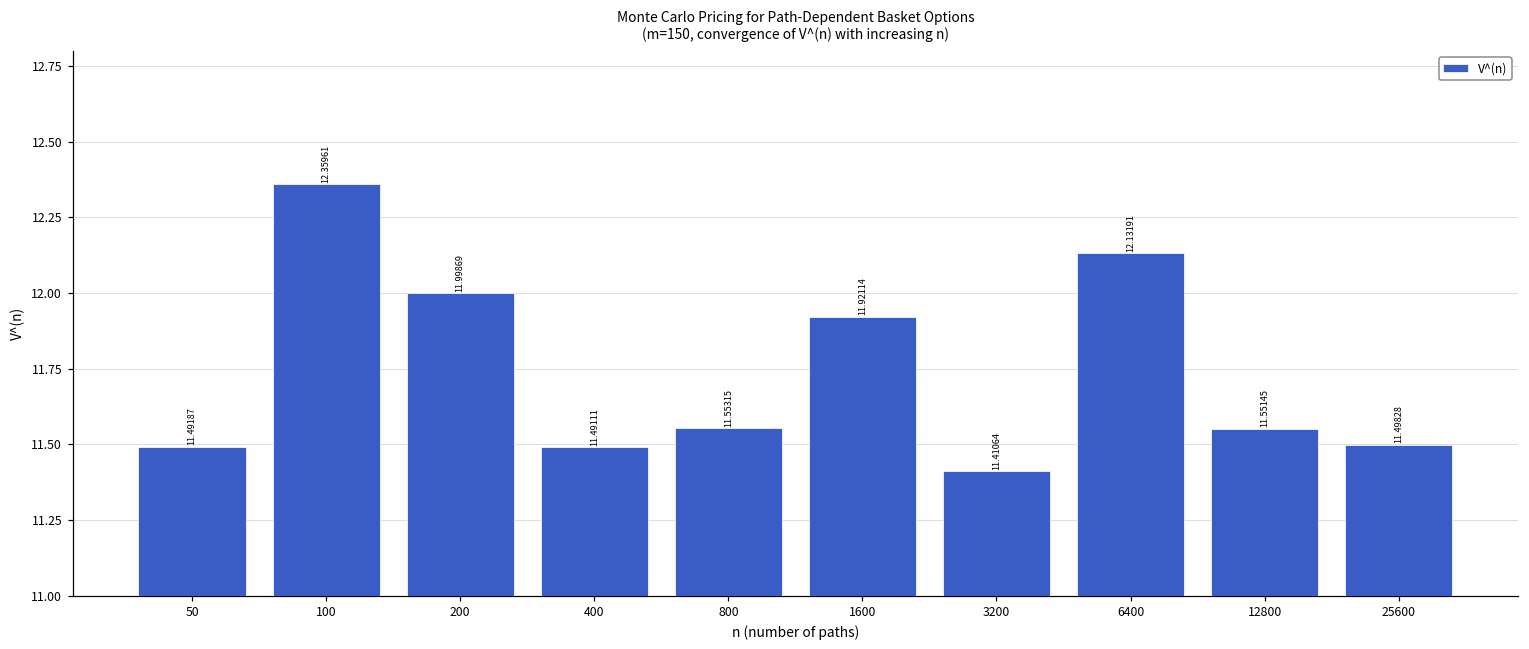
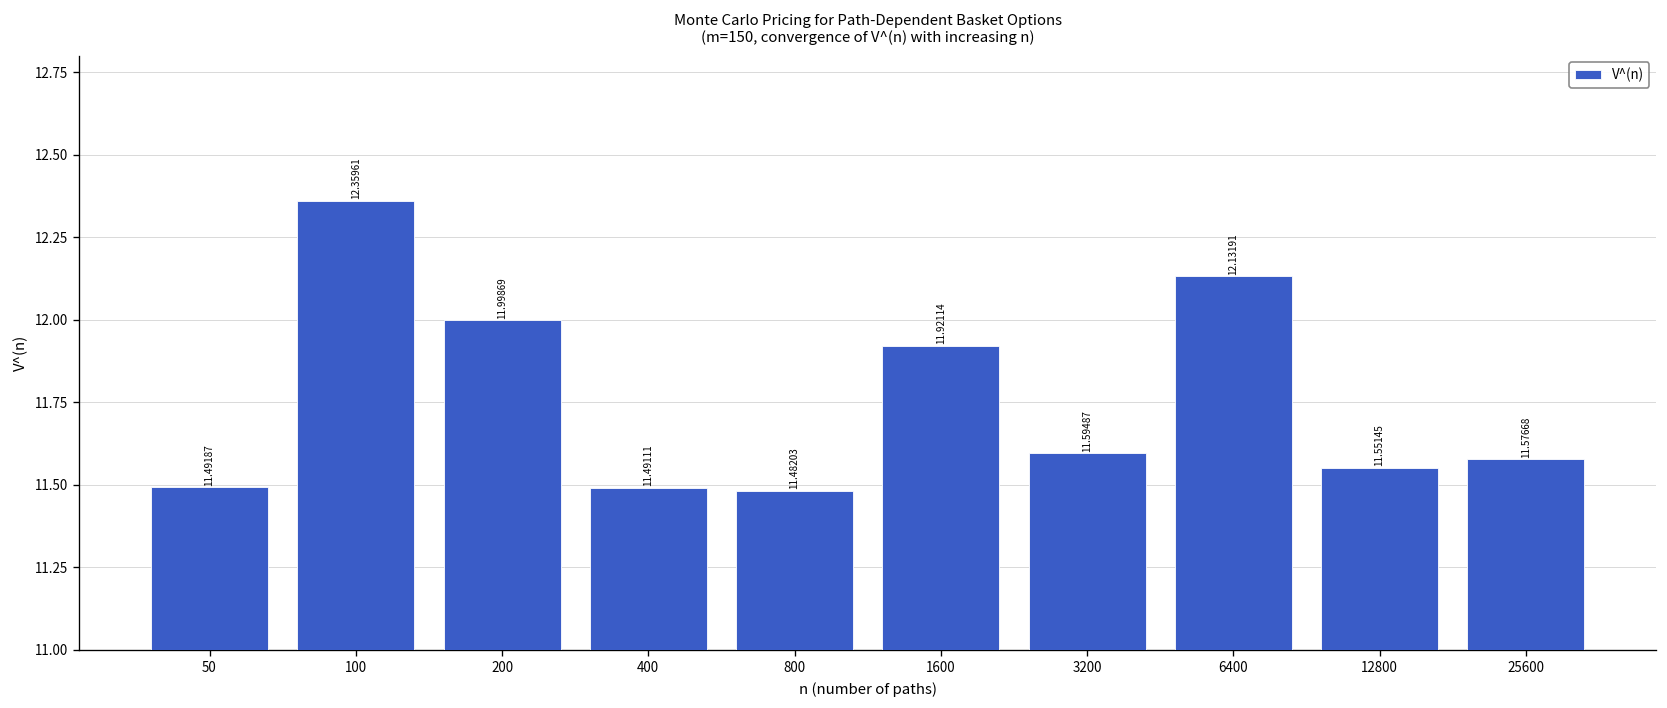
800: 11.55315 -> 11.48203
3200: 11.41064 -> 11.59487
25600: 11.49828 -> 11.57668
